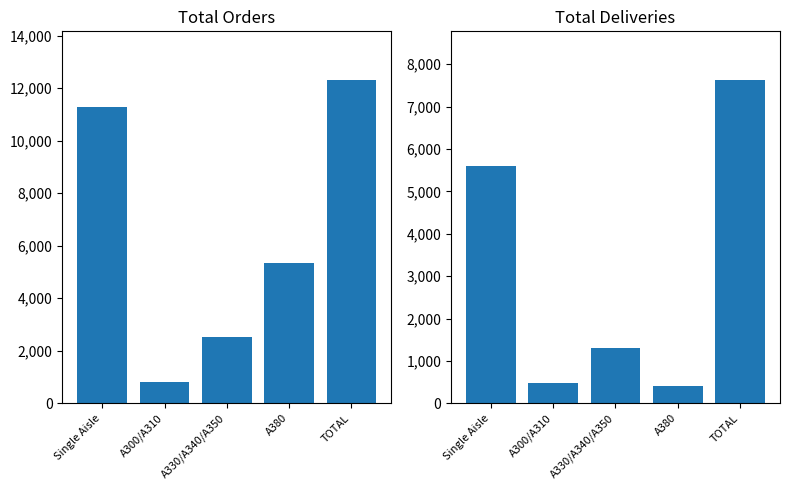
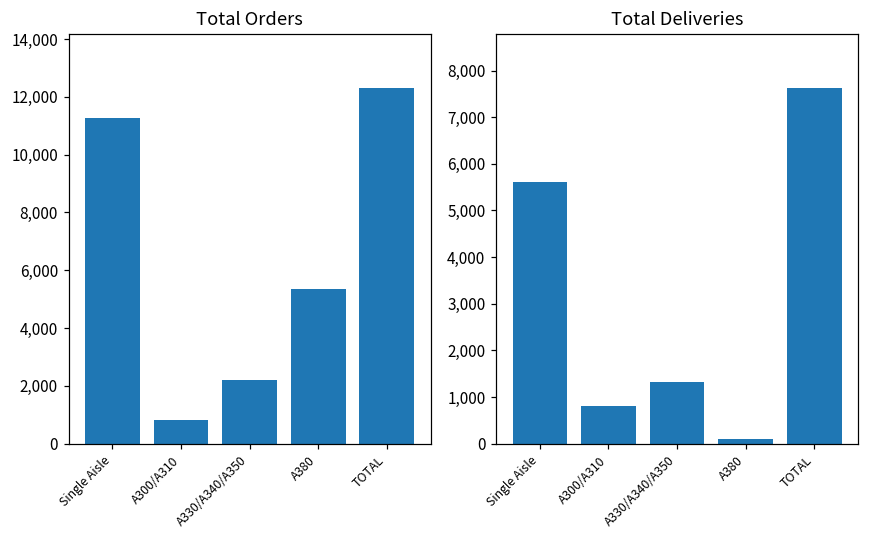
Total Orders, A330/A340/A350: 2,500 -> 2,200
Total Deliveries, A300/A310: 500 -> 800
Total Deliveries, A380: 400 -> 100
